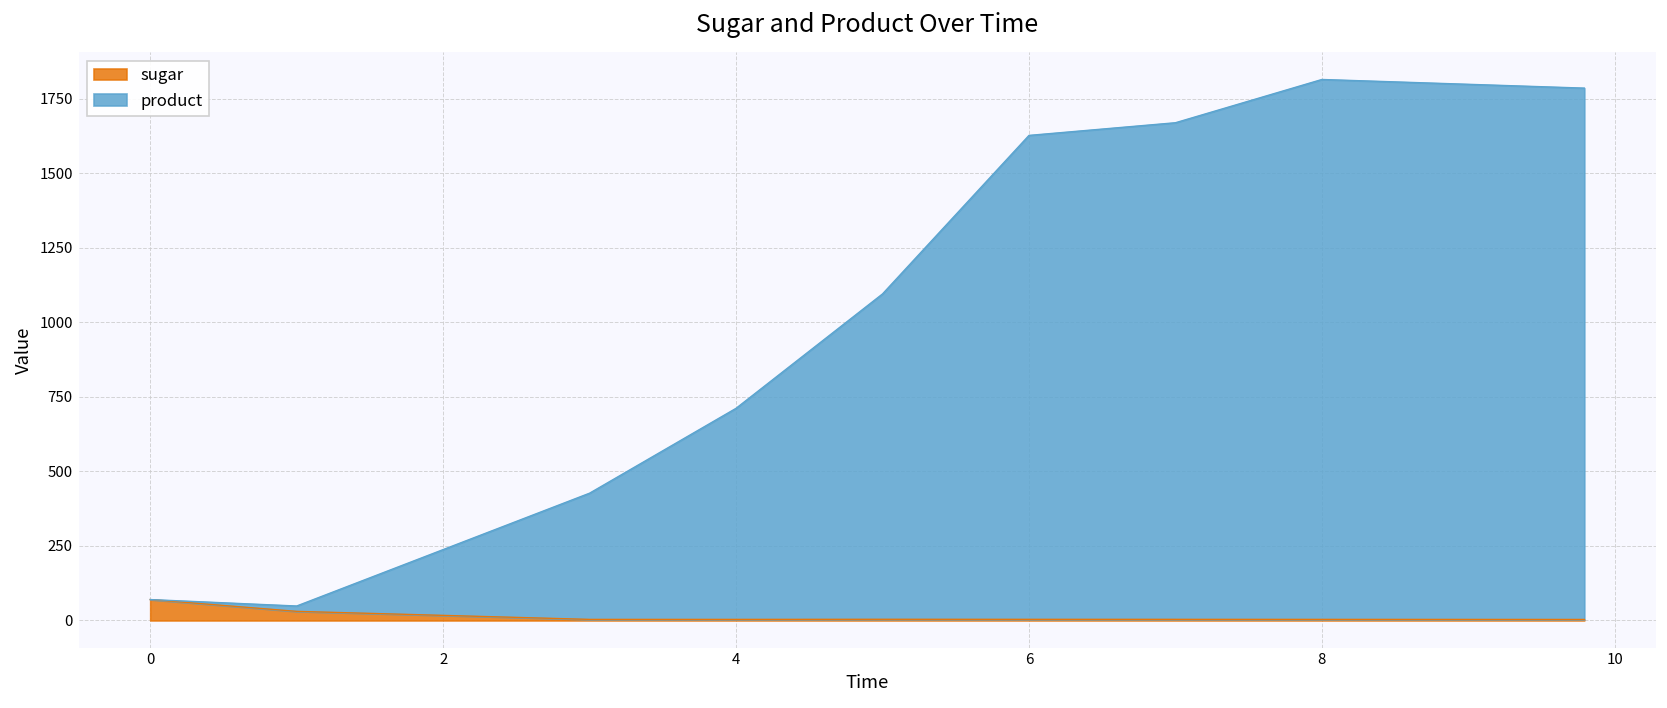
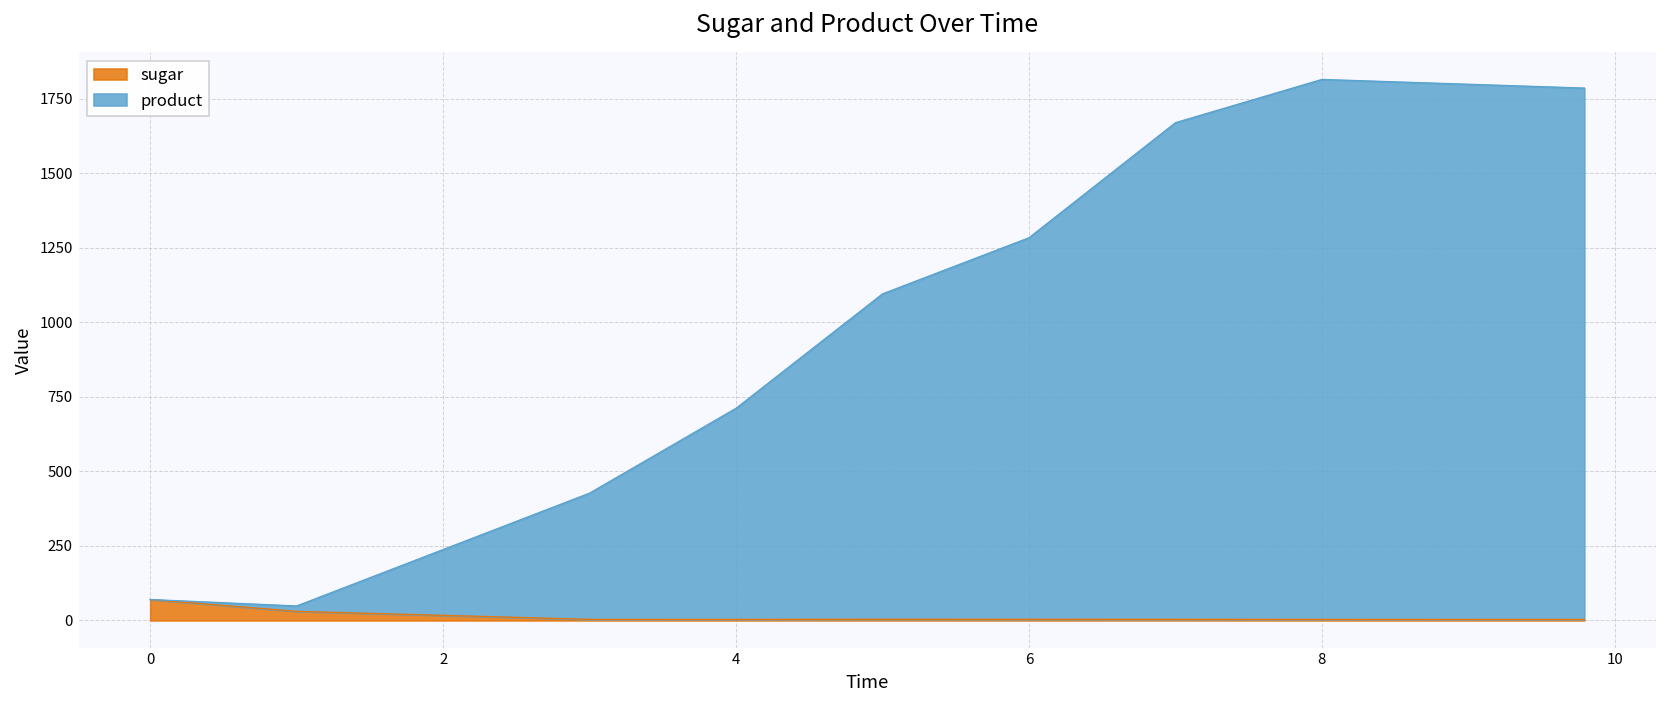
product, 6: 1620 -> 1280
